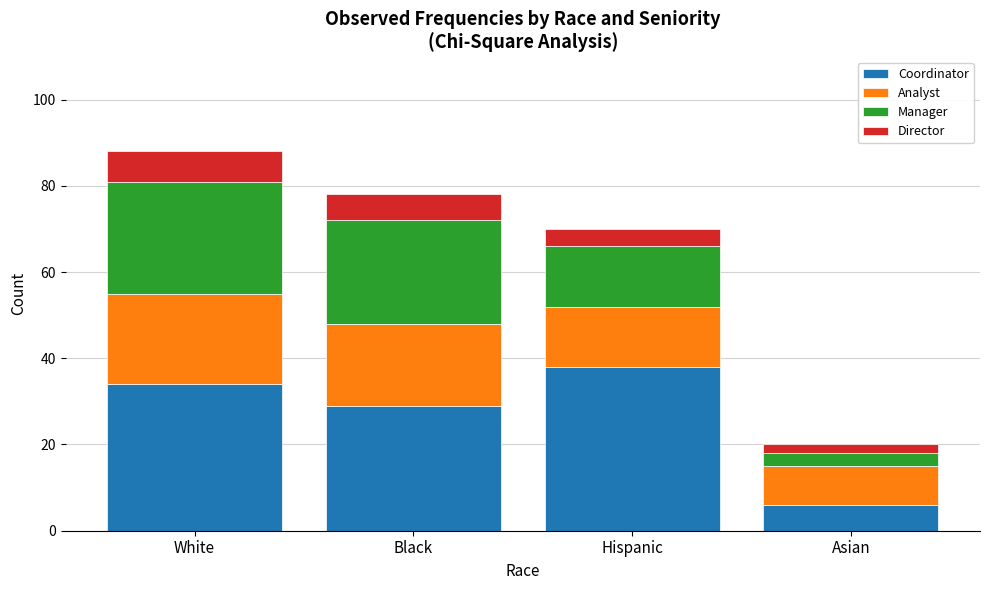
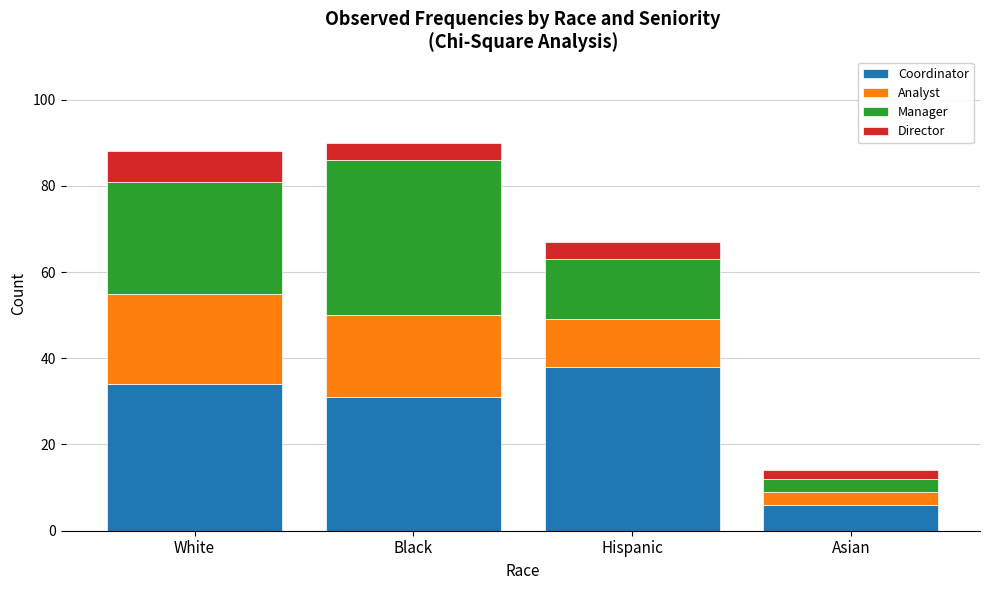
Coordinator, Black: 29 -> 31
Manager, Black: 24 -> 36
Director, Black: 6 -> 4
Analyst, Hispanic: 14 -> 11
Analyst, Asian: 9 -> 3
